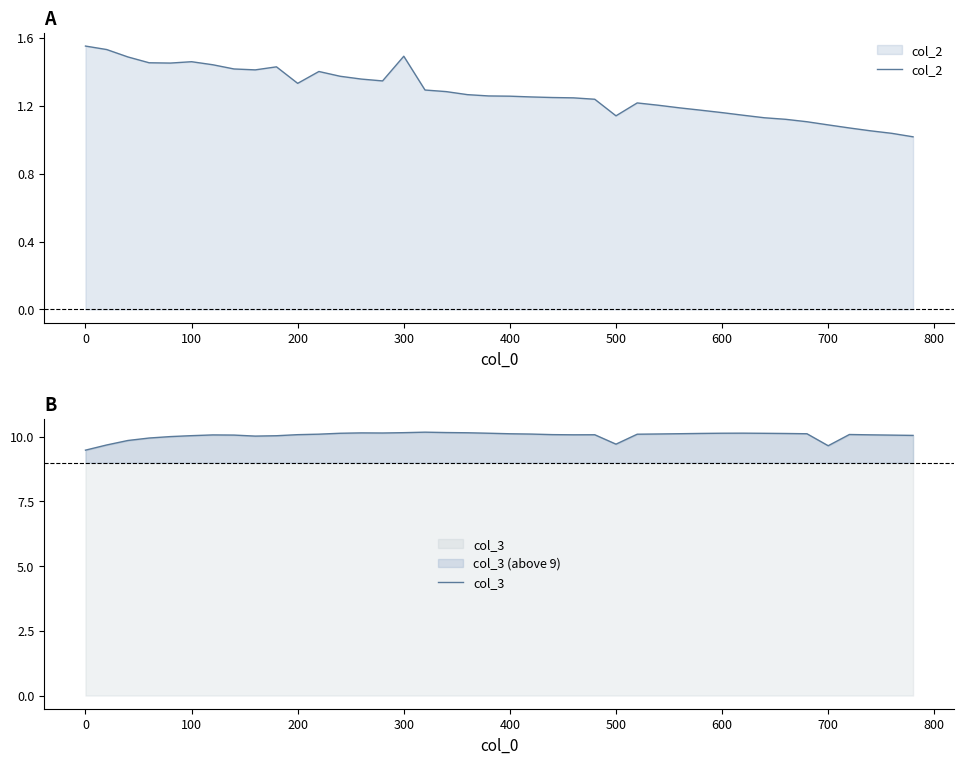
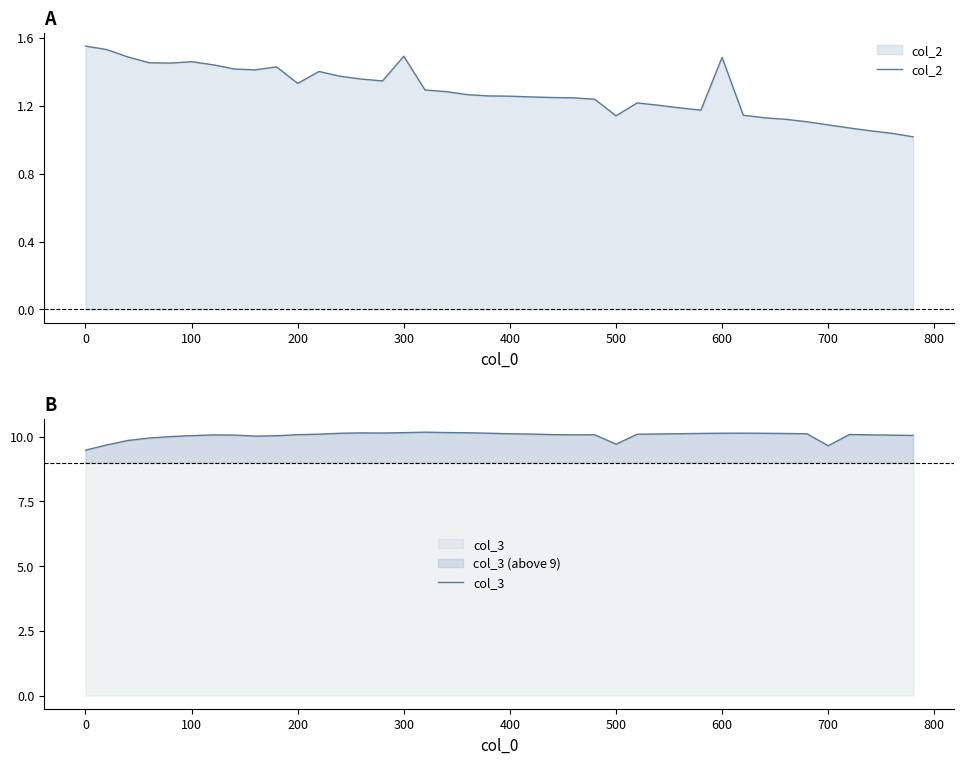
A, 600: 1.16 -> 1.49
